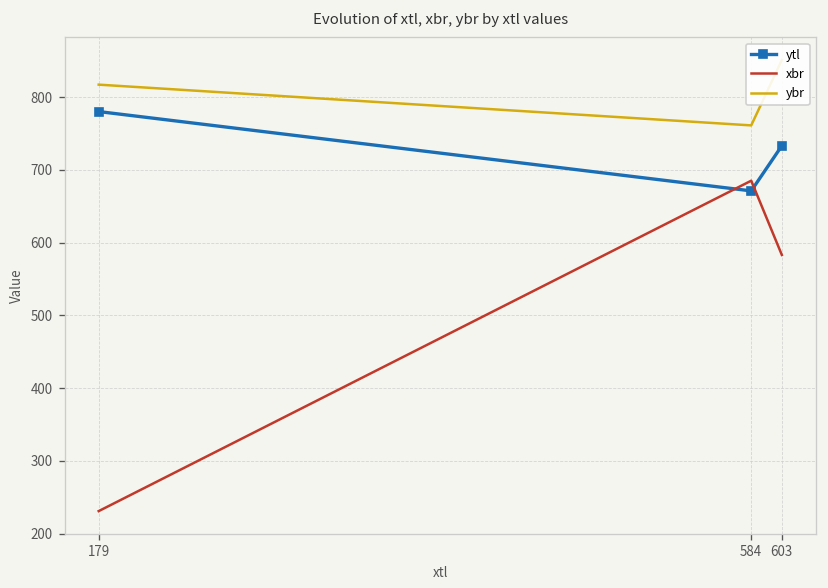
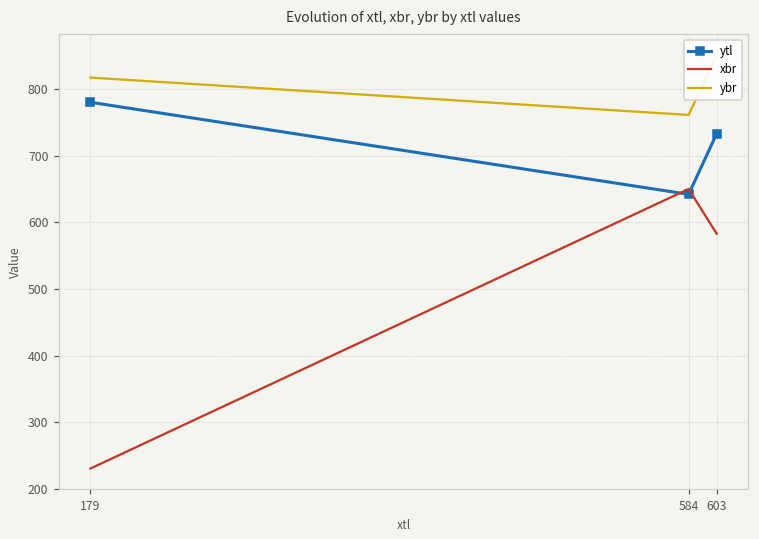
ytl, 584: 670 -> 640
xbr, 584: 690 -> 650
